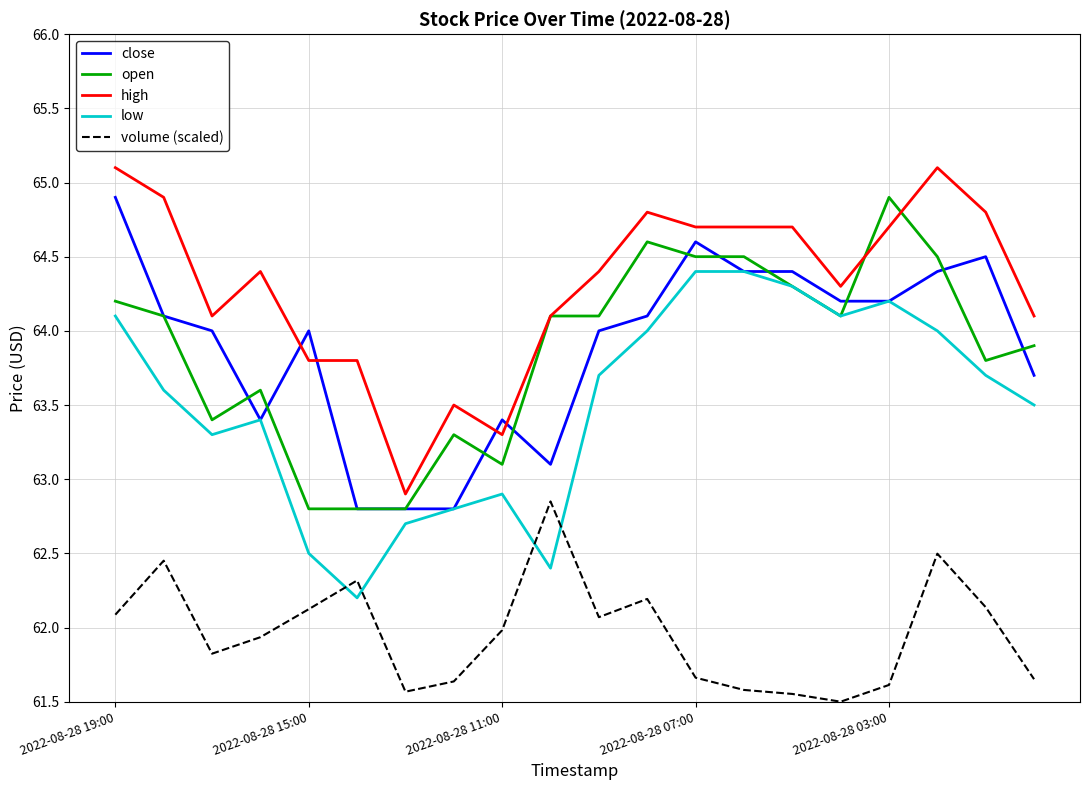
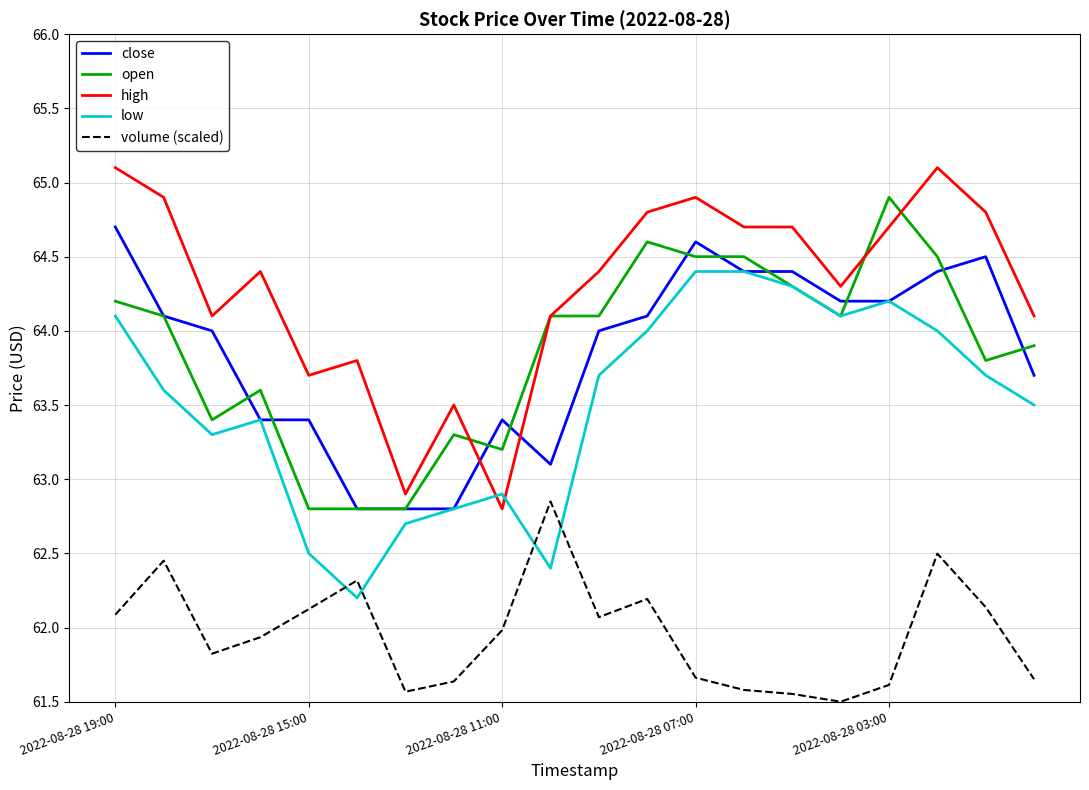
close, 2022-08-28 19:00: 64.9 -> 64.7
close, 2022-08-28 15:00: 64.0 -> 63.4
high, 2022-08-28 15:00: 63.8 -> 63.7
open, 2022-08-28 11:00: 63.1 -> 63.2
high, 2022-08-28 11:00: 63.3 -> 62.8
high, 2022-08-28 07:00: 64.7 -> 64.9
